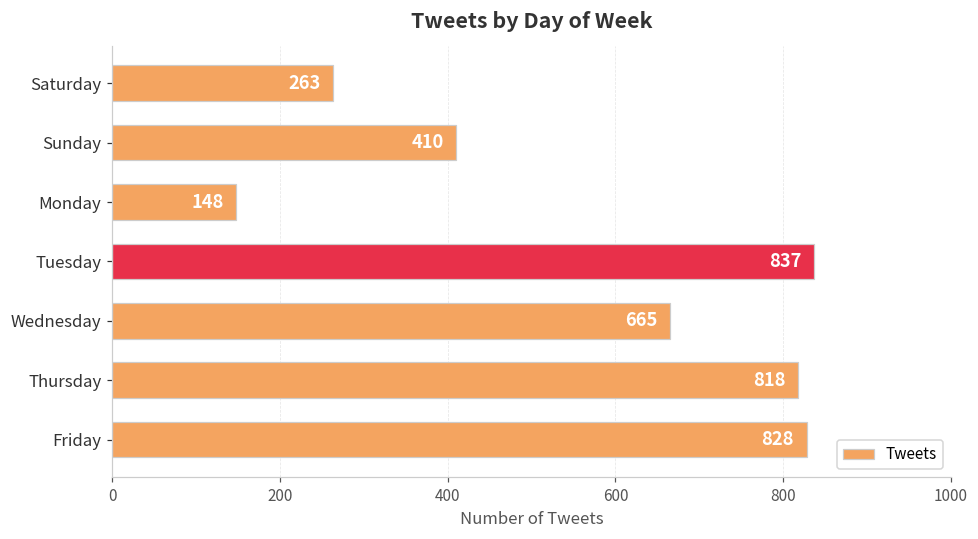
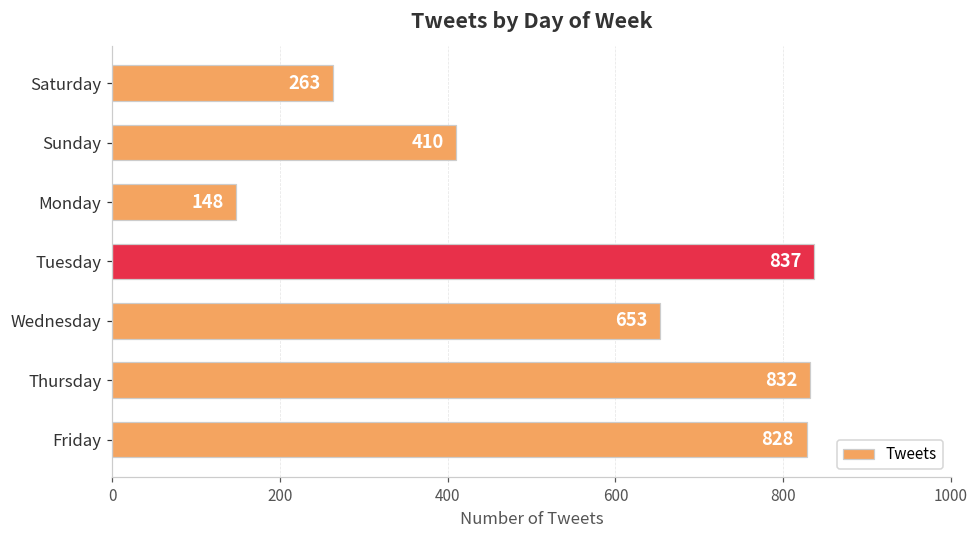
Wednesday: 665 -> 653
Thursday: 818 -> 832
